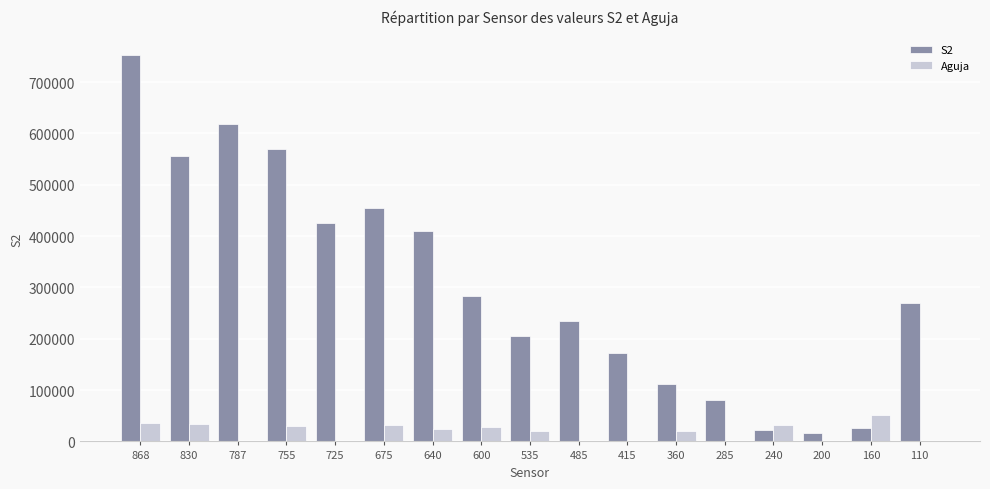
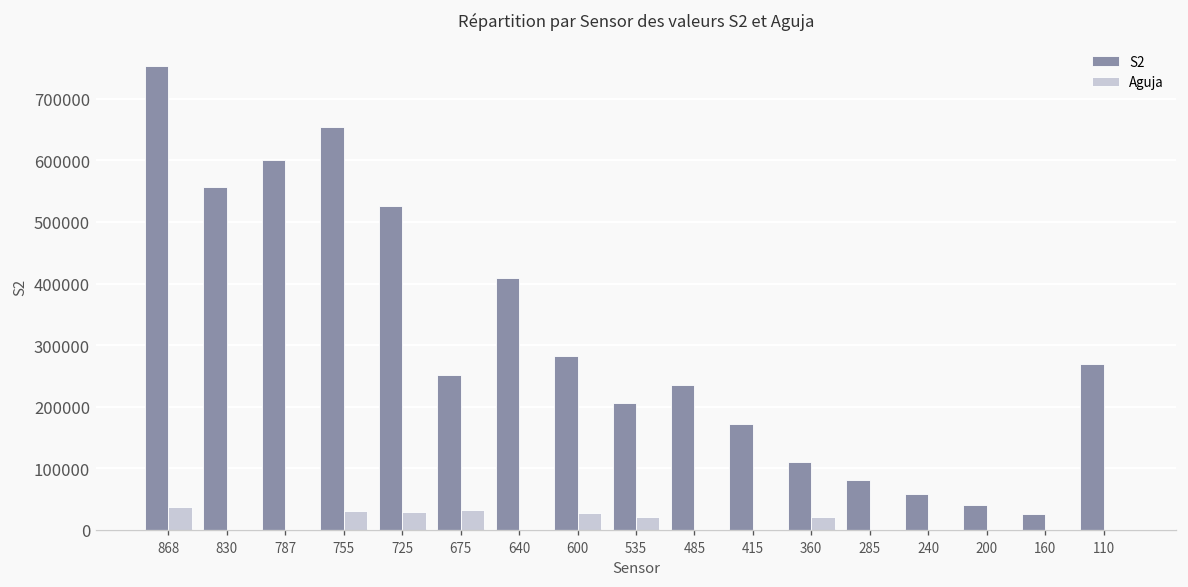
Aguja, 830: 30000 -> 0
S2, 787: 620000 -> 600000
S2, 755: 570000 -> 650000
S2, 725: 430000 -> 530000
Aguja, 725: 0 -> 30000
S2, 675: 460000 -> 250000
Aguja, 640: 20000 -> 0
S2, 240: 20000 -> 60000
Aguja, 240: 30000 -> 0
S2, 200: 20000 -> 40000
Aguja, 160: 50000 -> 0
